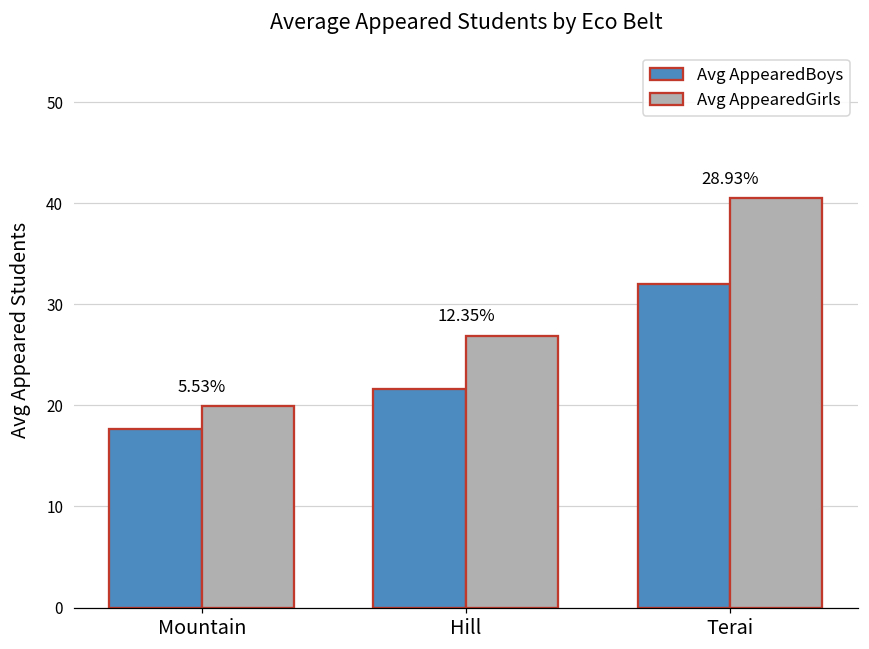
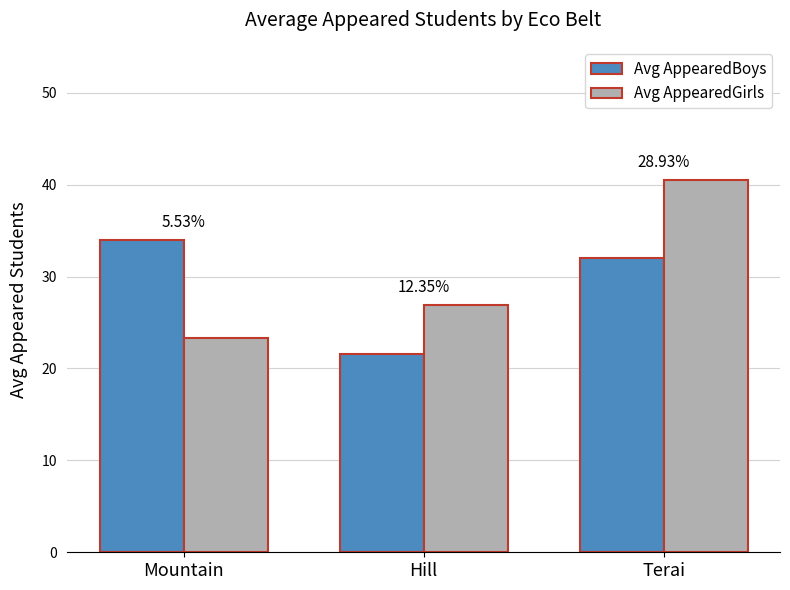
Avg AppearedBoys, Mountain: 18 -> 34
Avg AppearedGirls, Mountain: 20 -> 23
